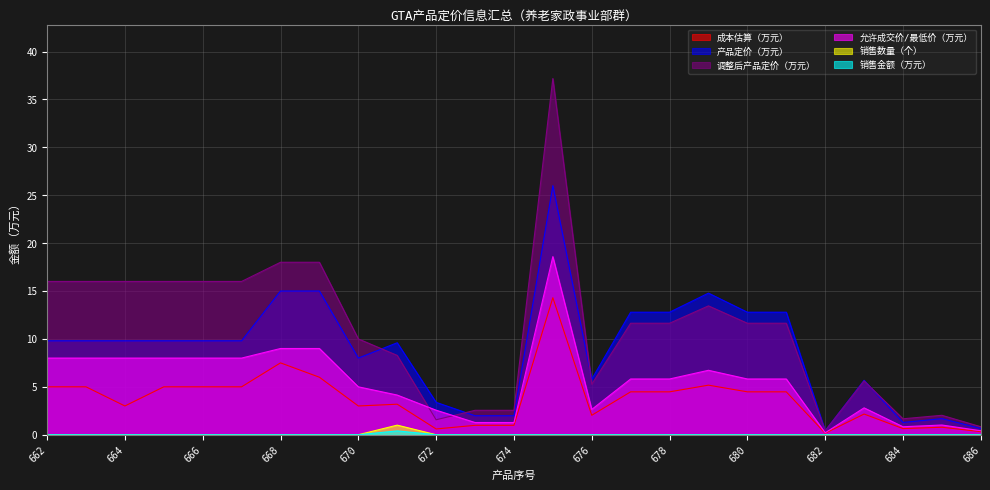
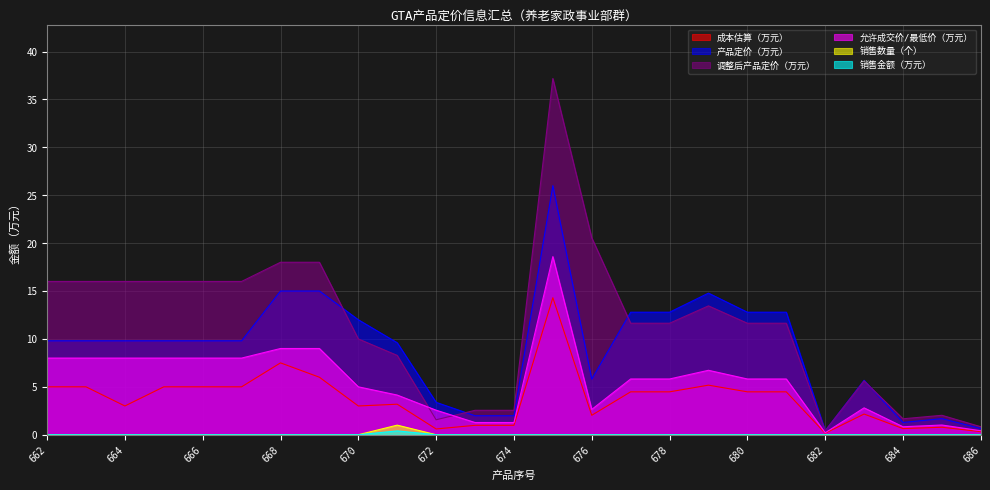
产品定价（万元）, 670: 8 -> 12
调整后产品定价（万元）, 676: 5 -> 21
